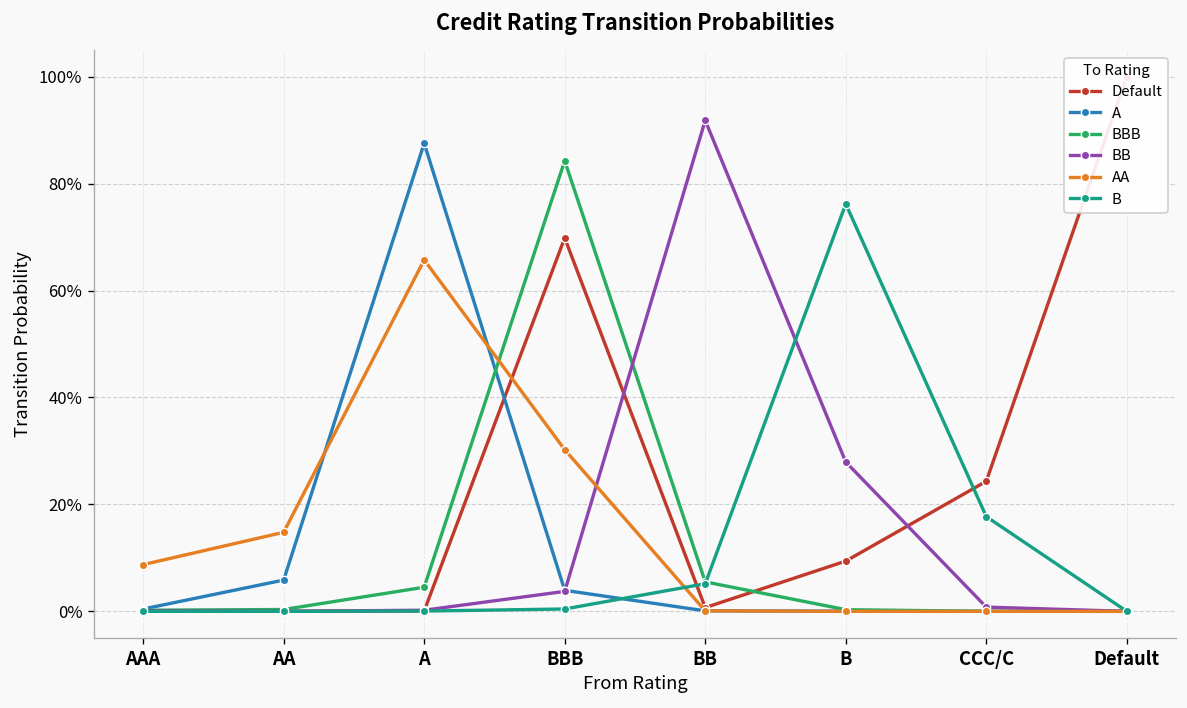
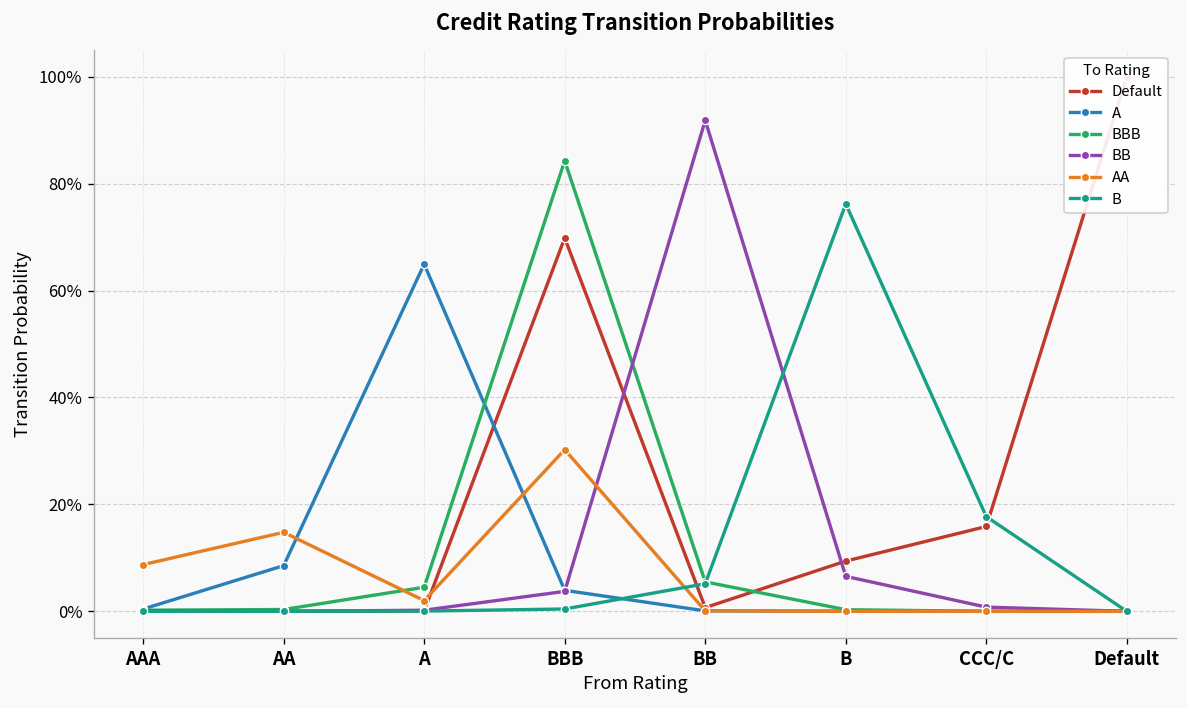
A, AA: 6% -> 9%
A, A: 88% -> 65%
AA, A: 66% -> 2%
BB, B: 28% -> 7%
Default, CCC/C: 24% -> 16%
